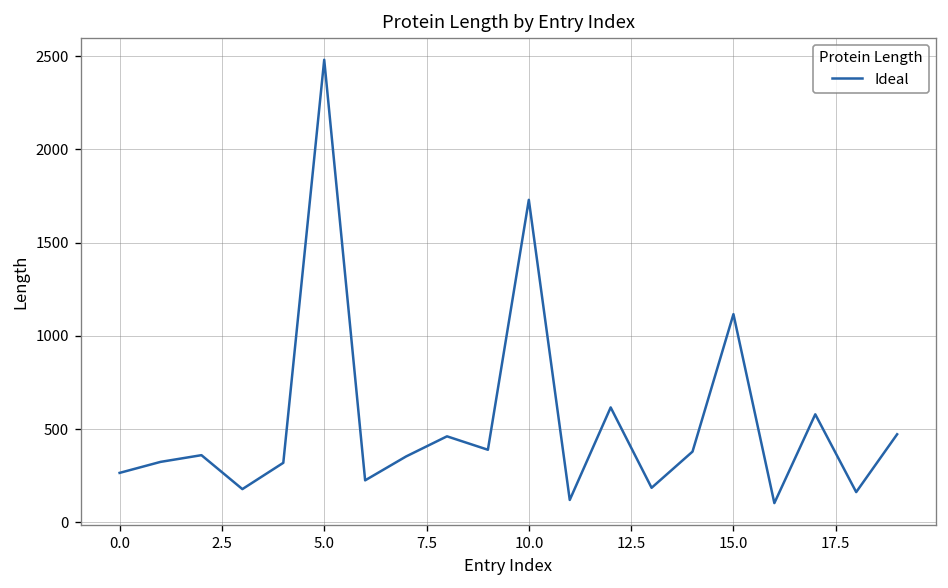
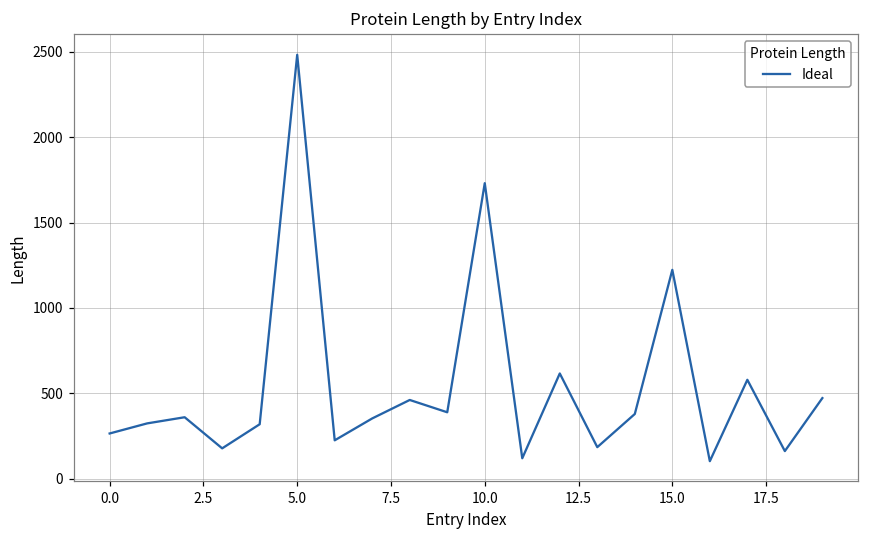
15.0: 1120 -> 1220
